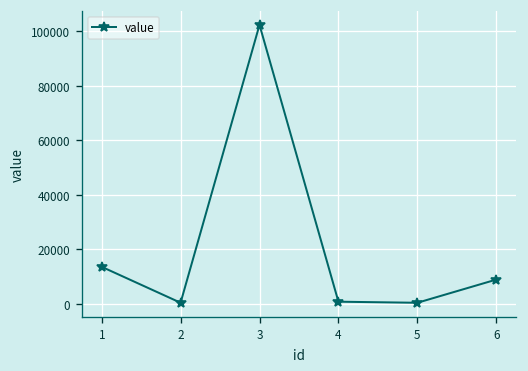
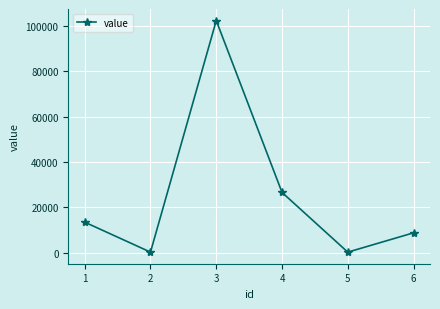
4: 1000 -> 27000
